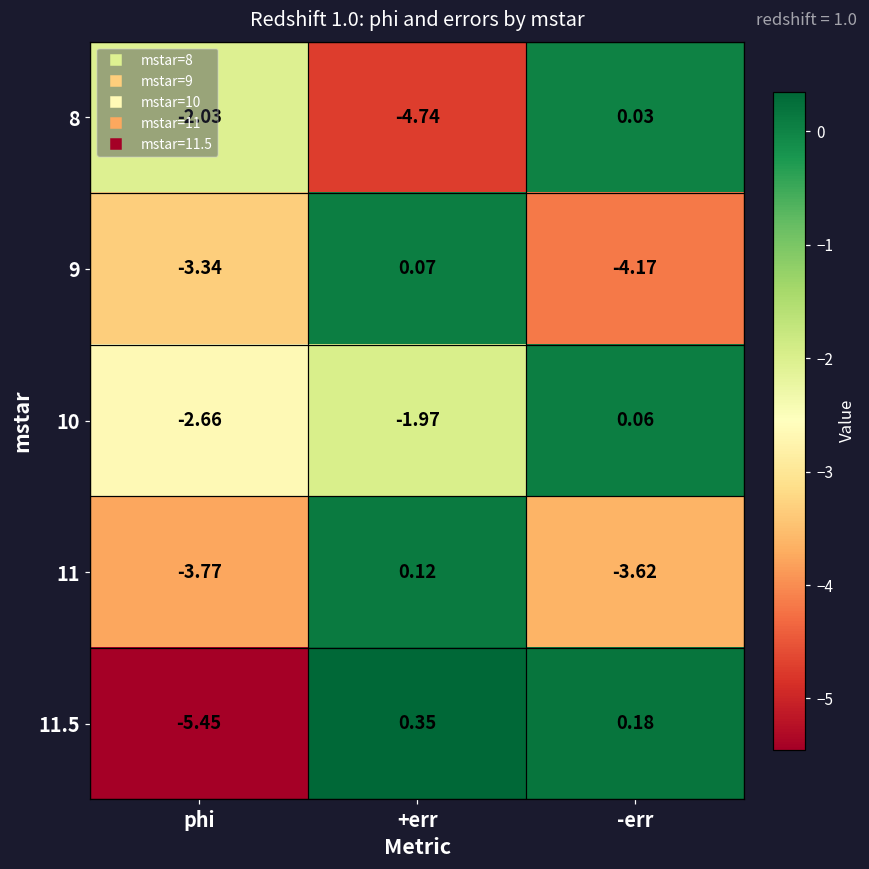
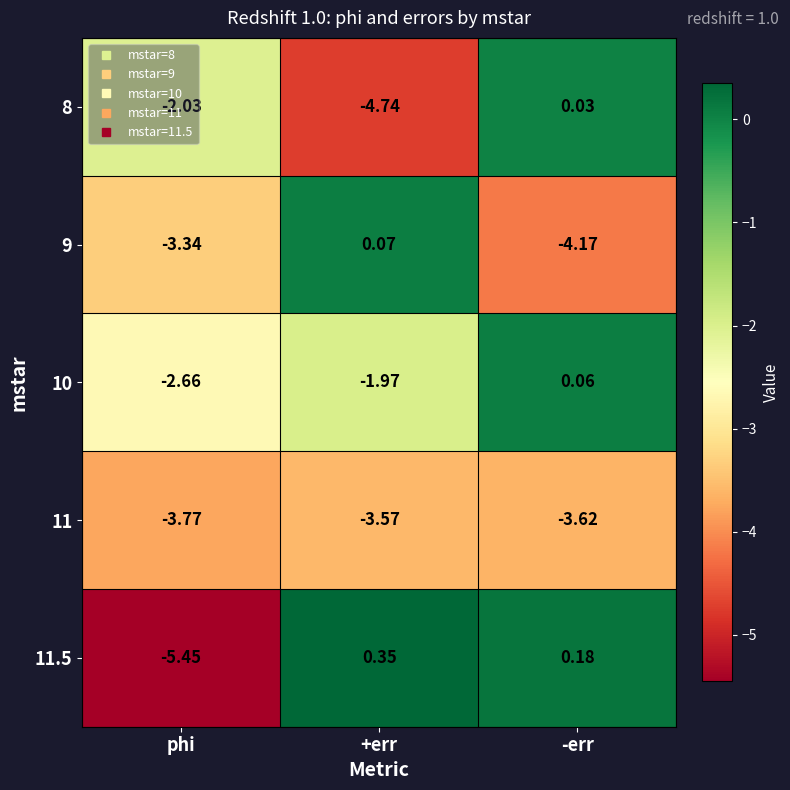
11, +err: 0.12 -> -3.57
